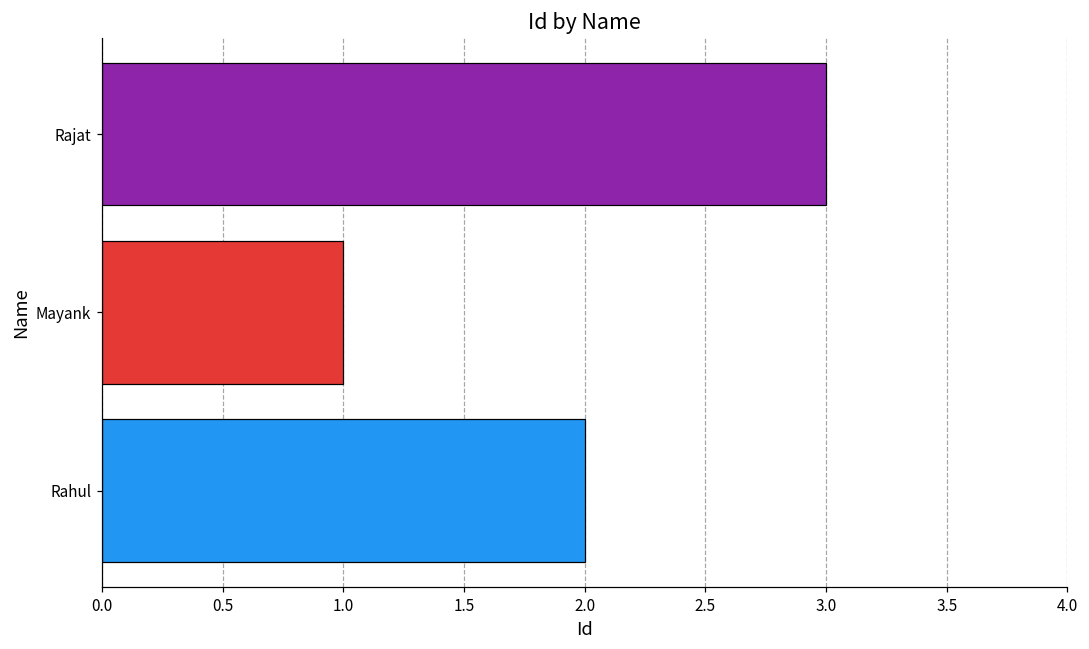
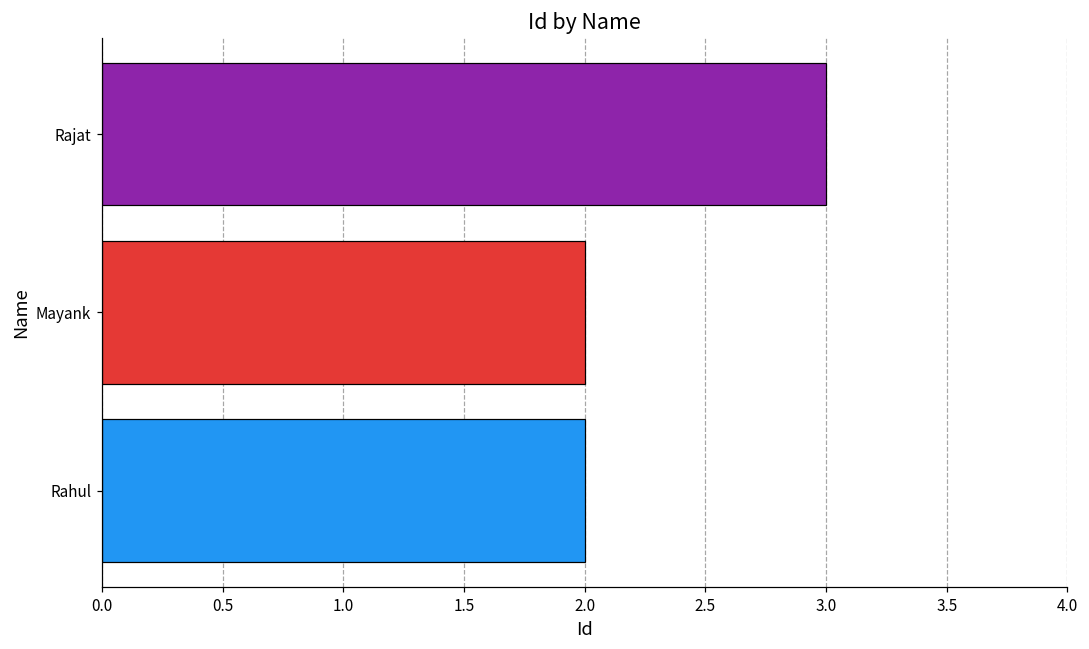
Mayank: 1 -> 2
